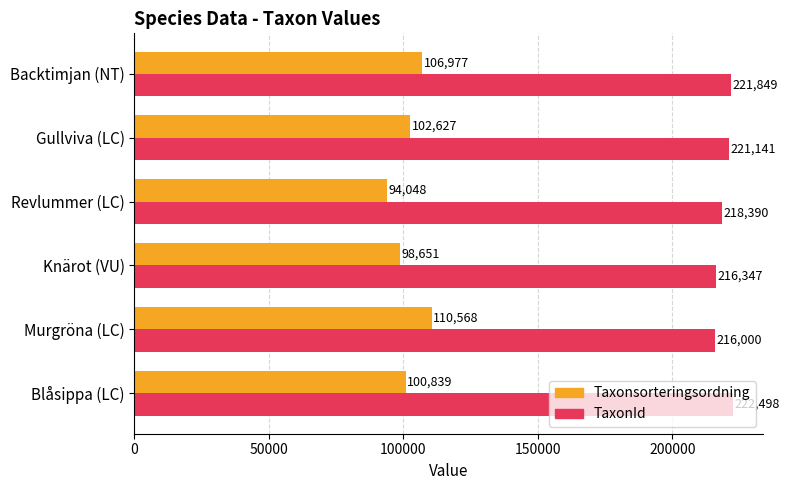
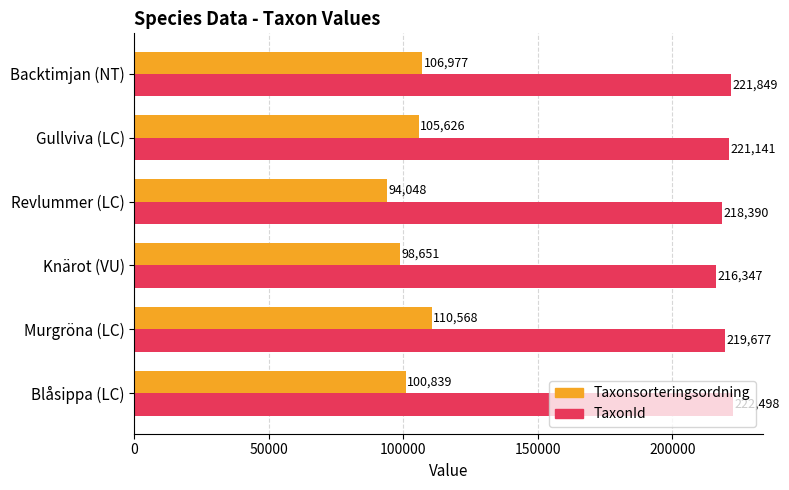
Taxonsorteringsordning, Gullviva (LC): 102,627 -> 105,626
TaxonId, Murgröna (LC): 216,000 -> 219,677
